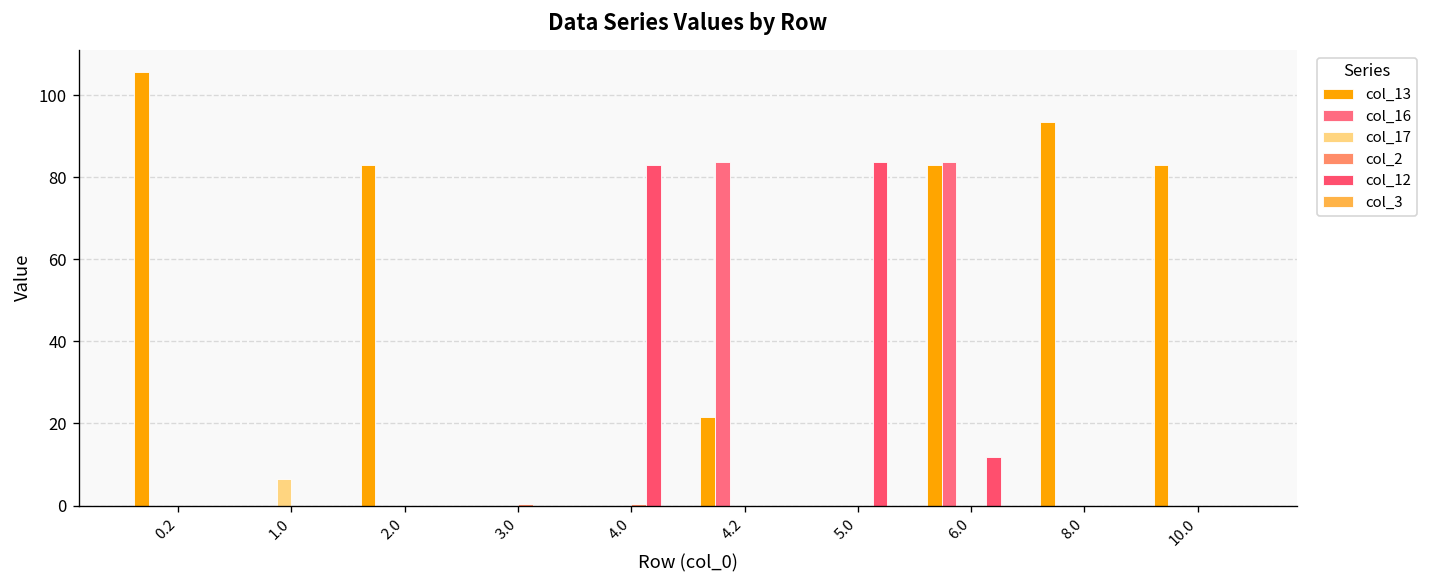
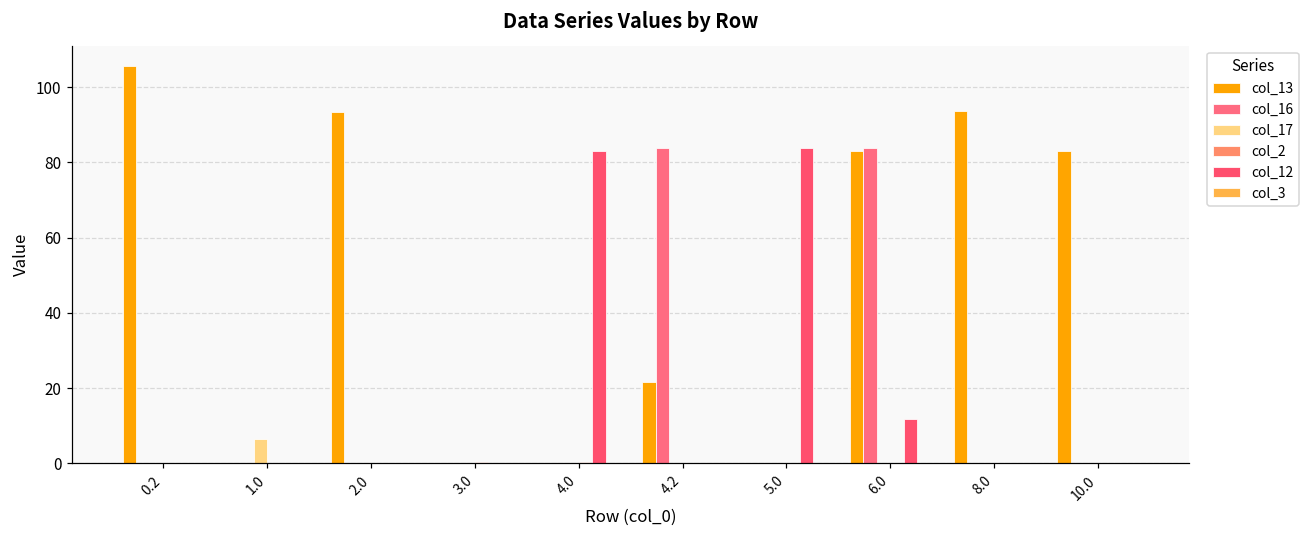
col_13, 2.0: 83 -> 93
